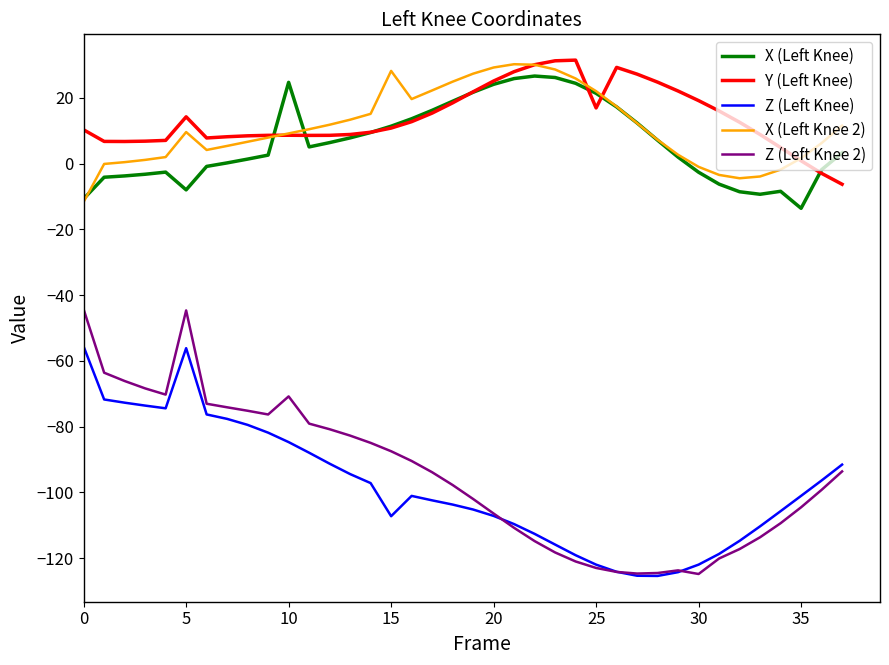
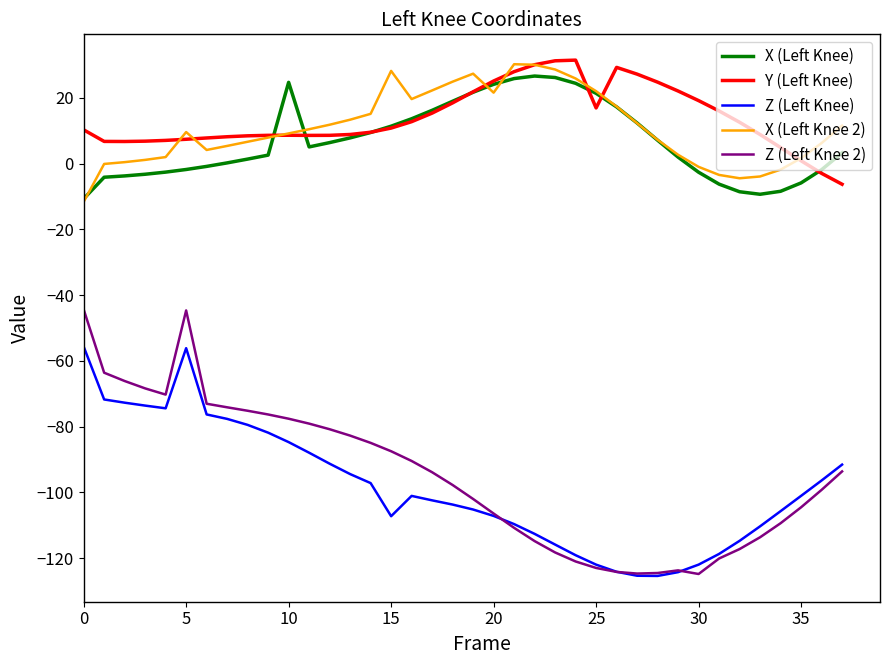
X (Left Knee), 5: -8 -> -2
Y (Left Knee), 5: 14 -> 7
Z (Left Knee 2), 10: -71 -> -78
X (Left Knee 2), 20: 29 -> 22
X (Left Knee), 35: -14 -> -6
